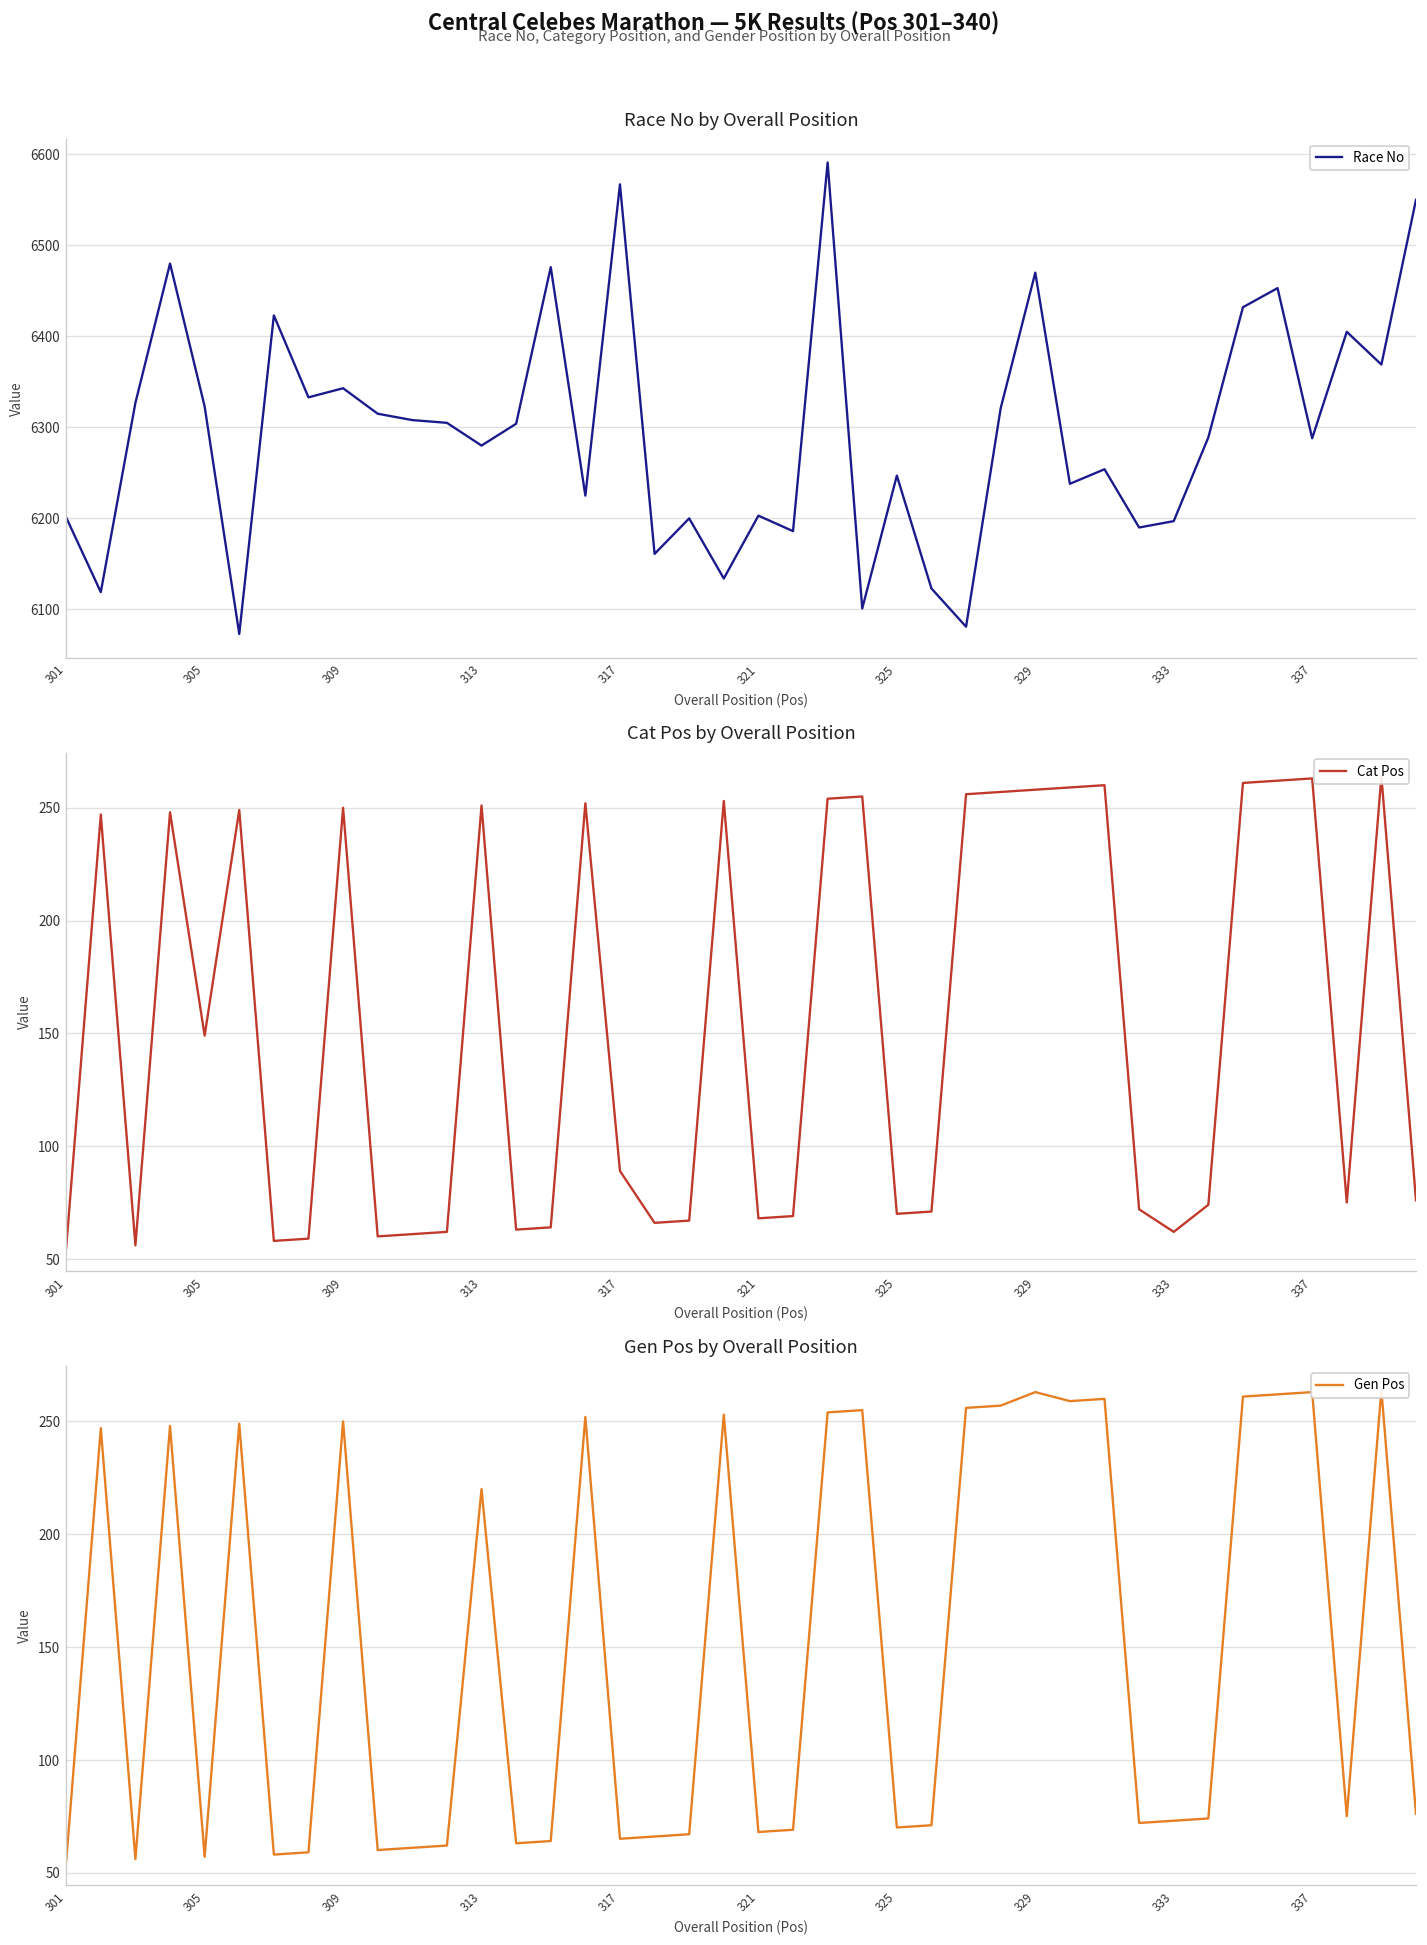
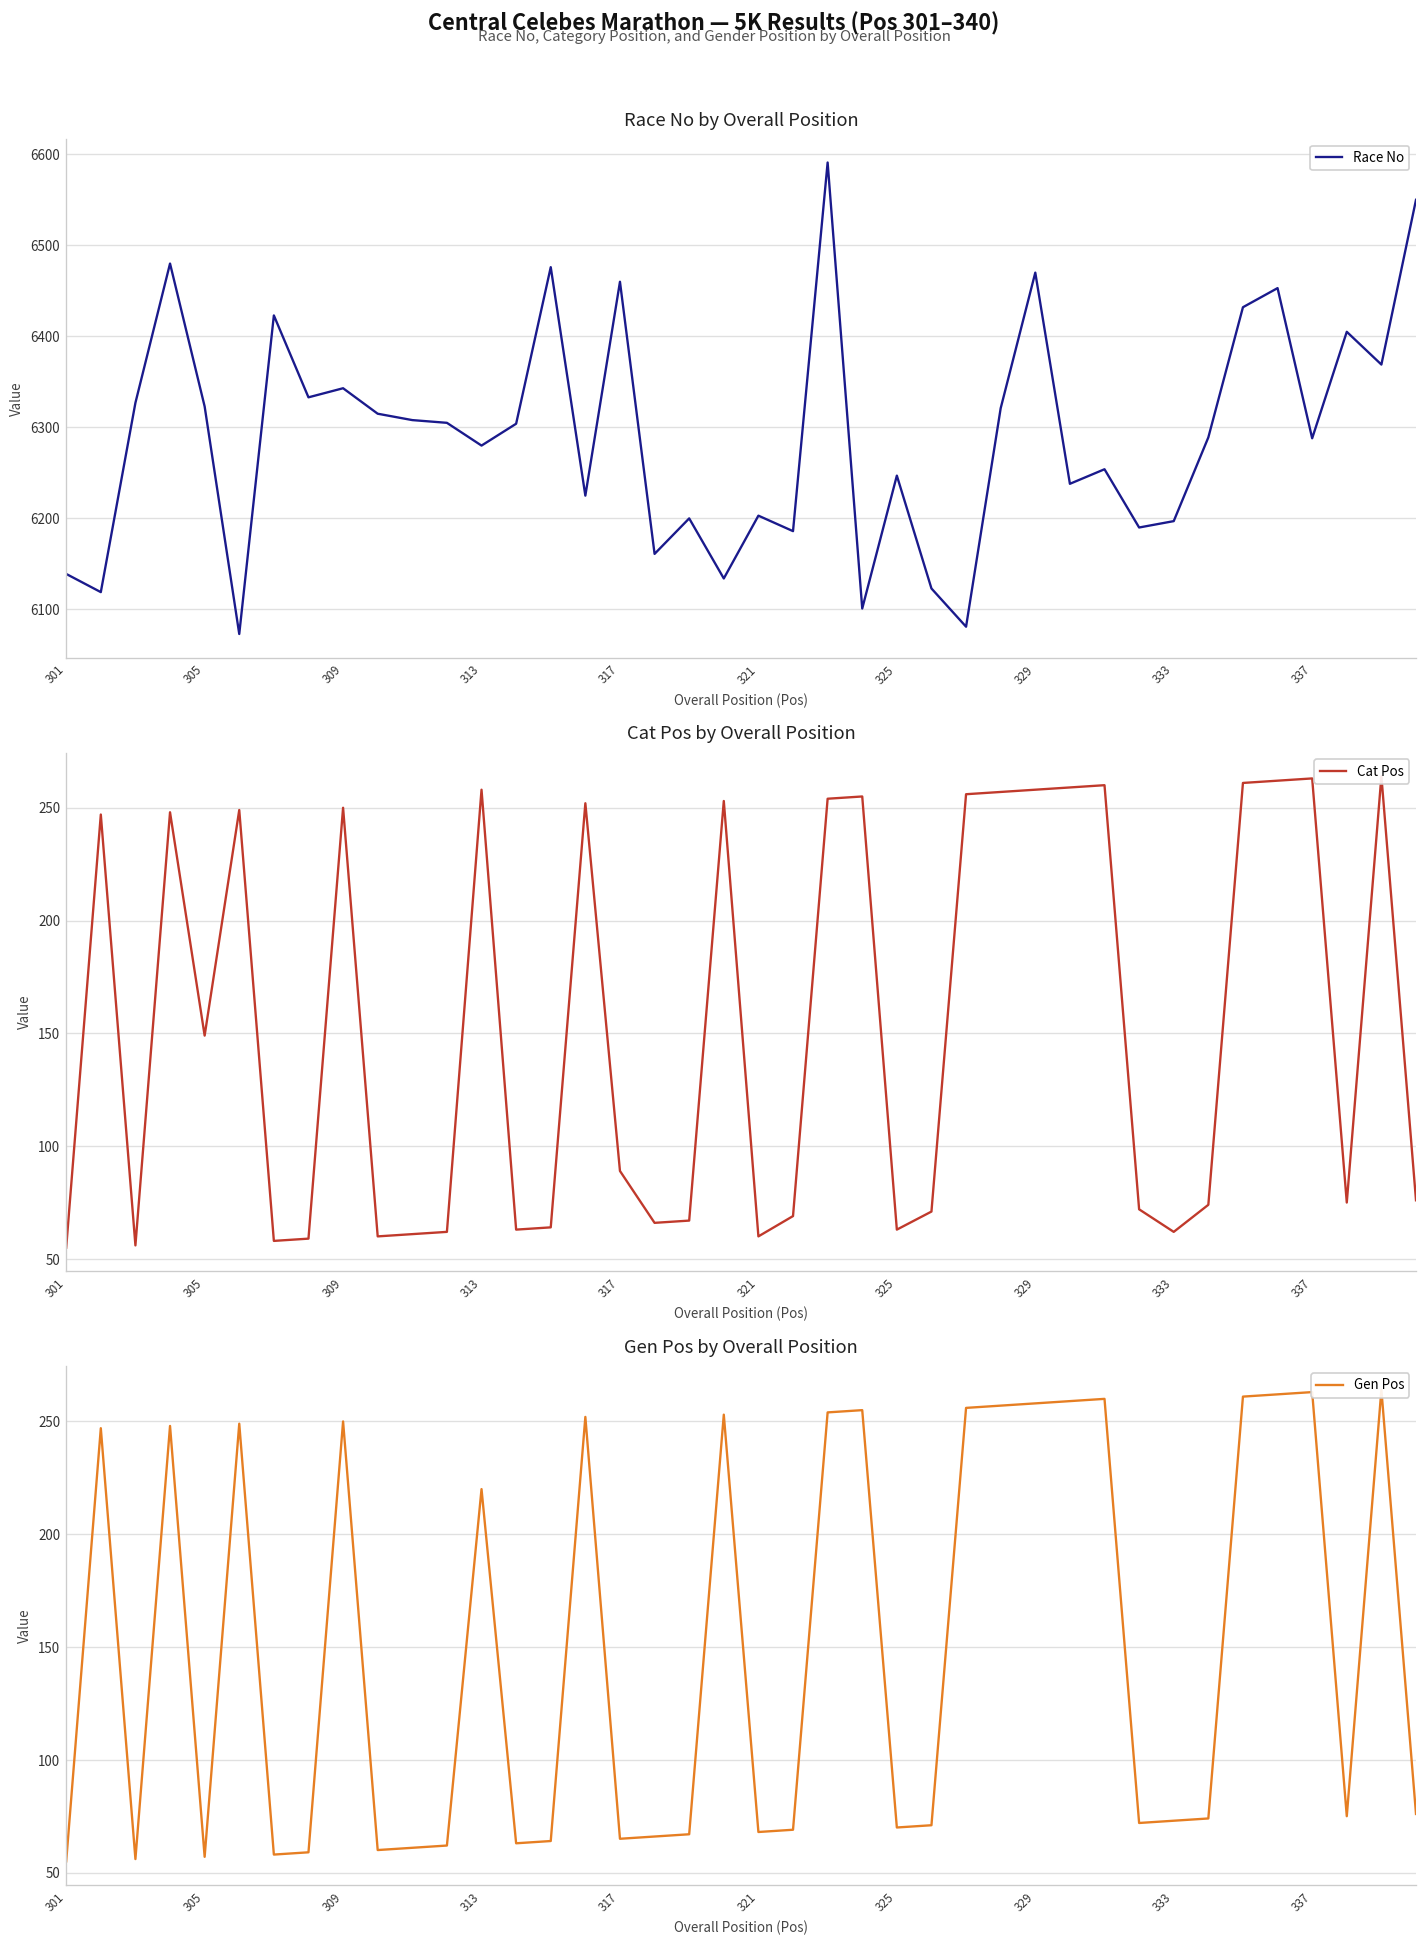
Race No by Overall Position, 301: 6200 -> 6140
Race No by Overall Position, 317: 6570 -> 6460
Cat Pos by Overall Position, 313: 251 -> 258
Cat Pos by Overall Position, 321: 68 -> 60
Cat Pos by Overall Position, 325: 70 -> 63
Gen Pos by Overall Position, 329: 263 -> 258
